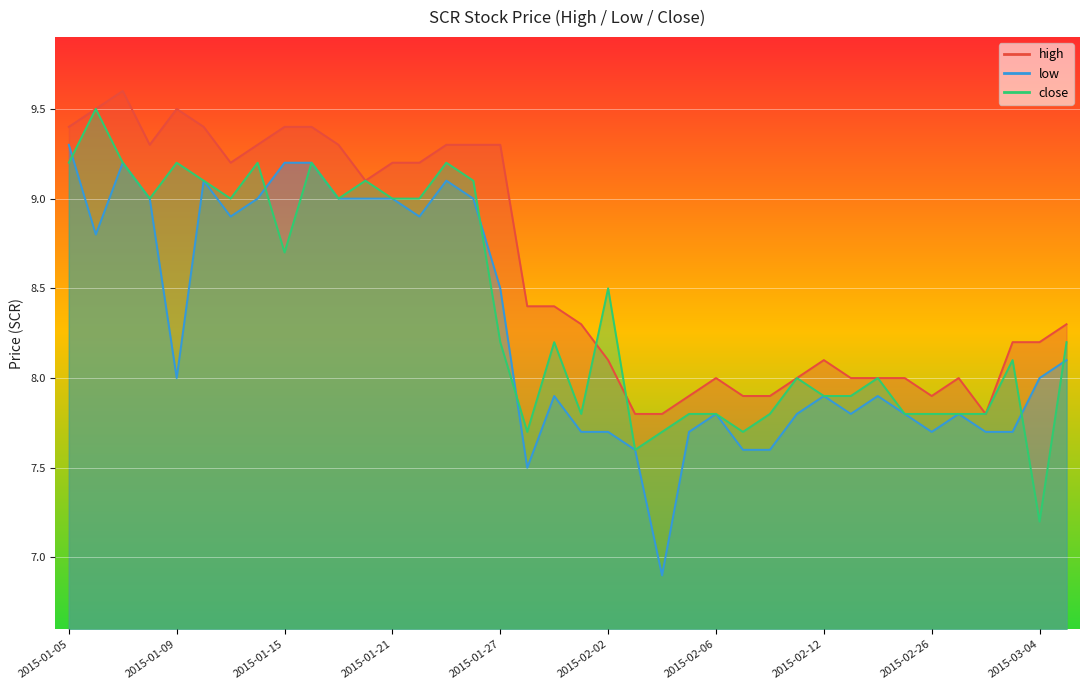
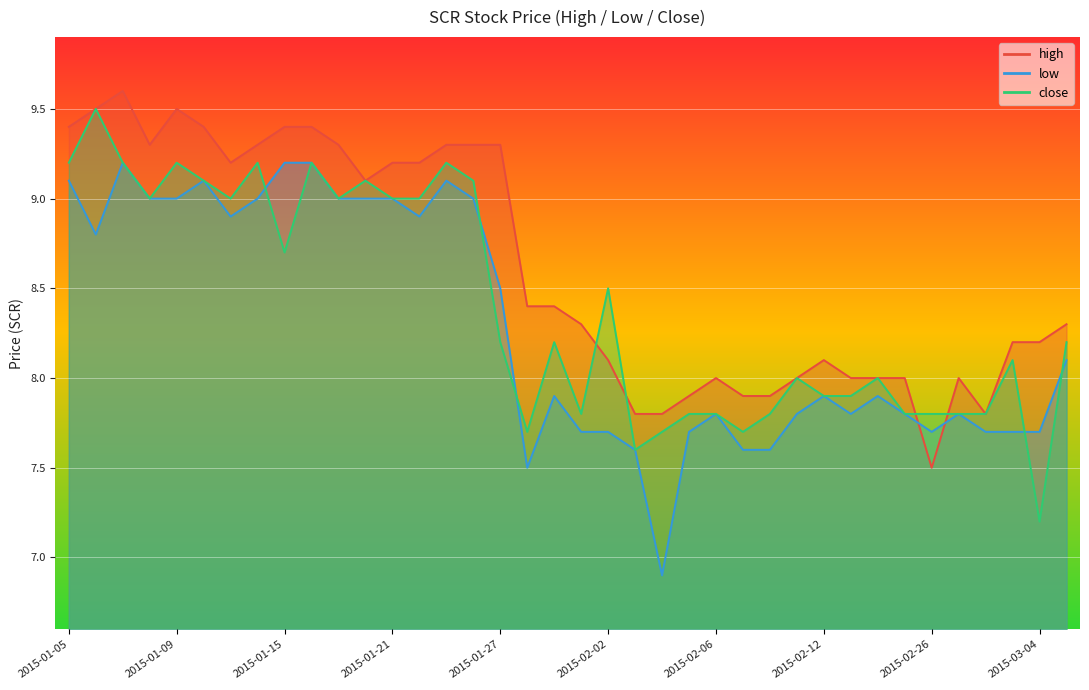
low, 2015-01-05: 9.3 -> 9.1
low, 2015-01-09: 8 -> 9
high, 2015-02-26: 7.9 -> 7.5
low, 2015-03-04: 8.0 -> 7.7
